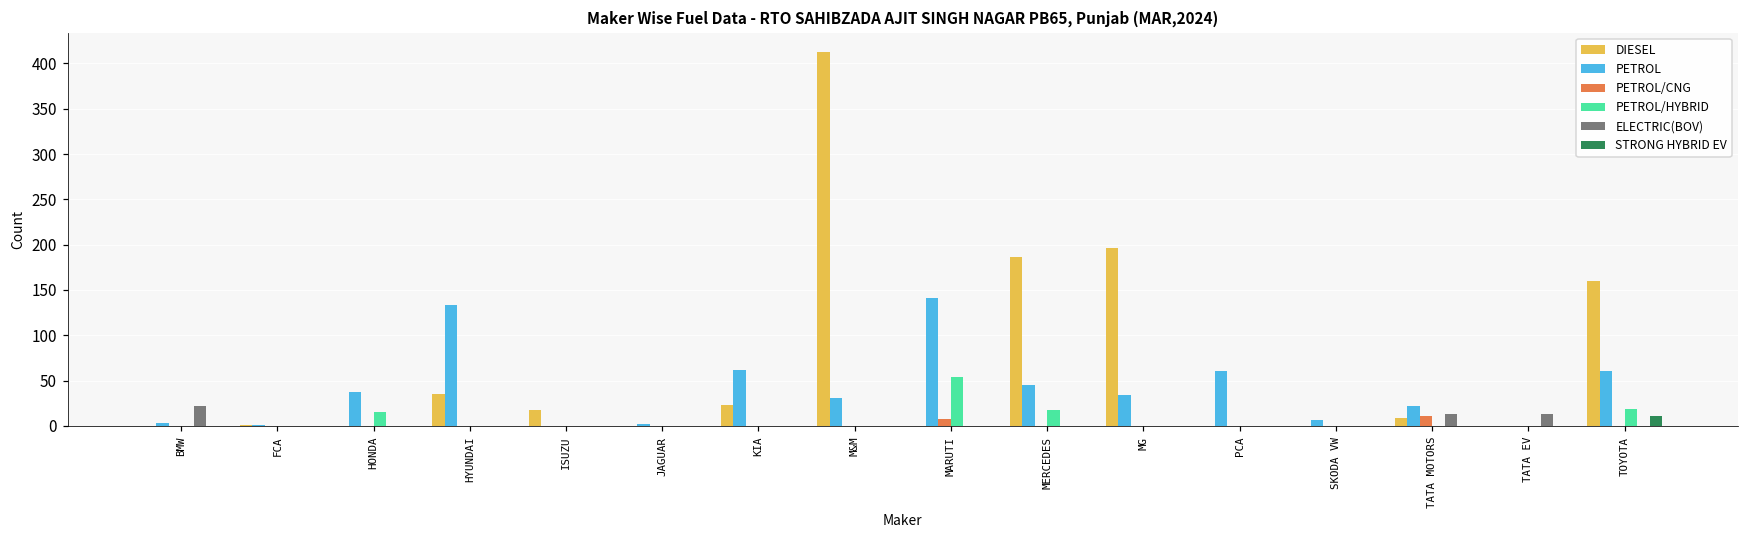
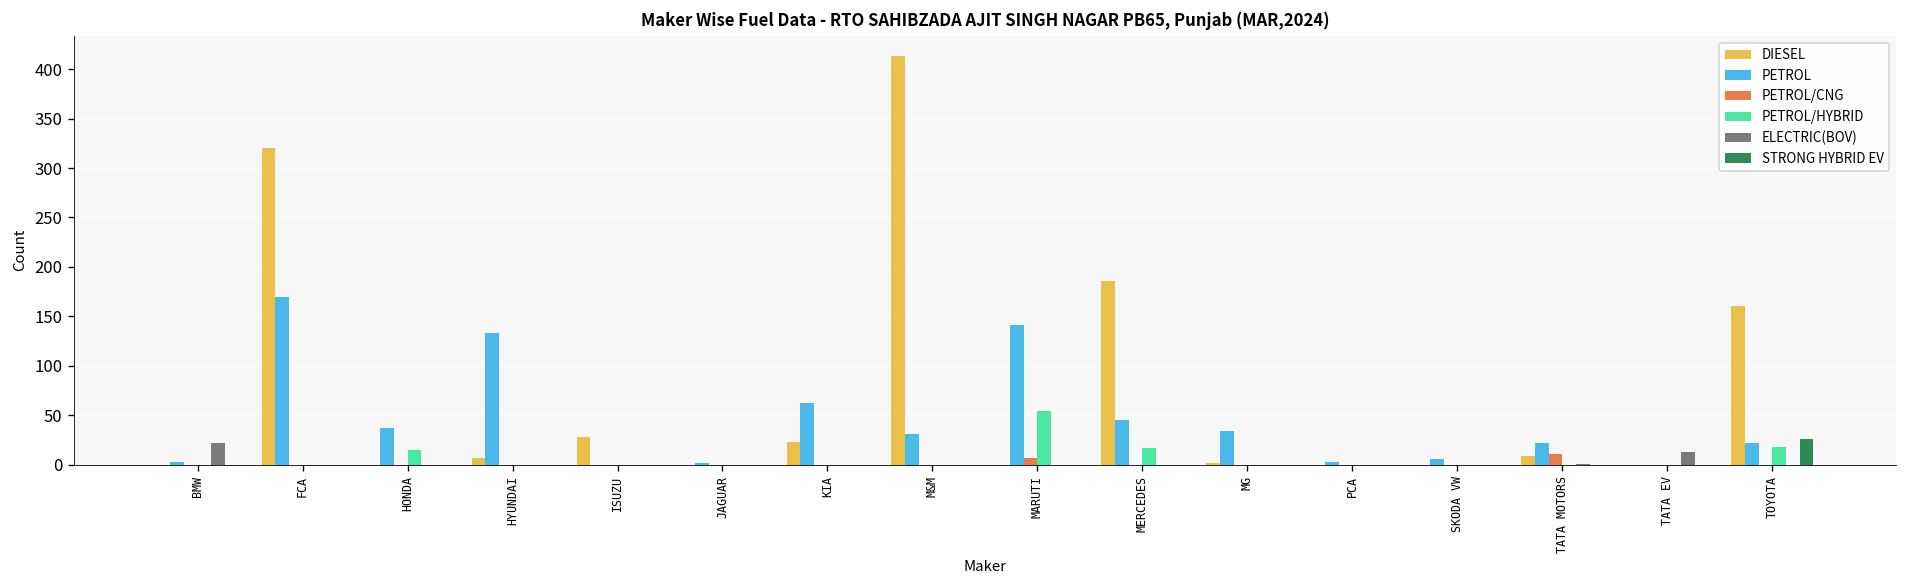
DIESEL, FCA: 0 -> 320
PETROL, FCA: 0 -> 170
DIESEL, HYUNDAI: 40 -> 10
DIESEL, ISUZU: 20 -> 30
DIESEL, MG: 200 -> 0
PETROL, PCA: 60 -> 0
ELECTRIC(BOV), TATA MOTORS: 10 -> 0
PETROL, TOYOTA: 60 -> 20
STRONG HYBRID EV, TOYOTA: 10 -> 30
